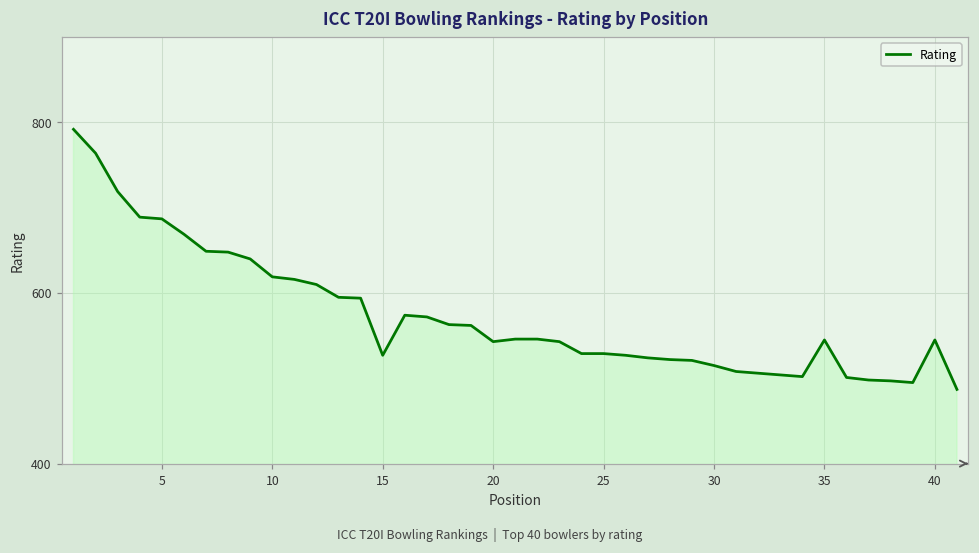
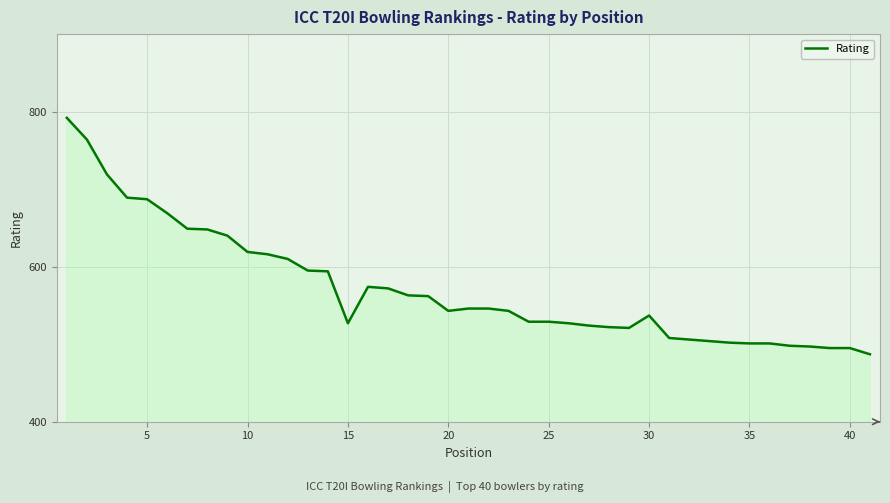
30: 520 -> 540
35: 550 -> 500
40: 550 -> 500
